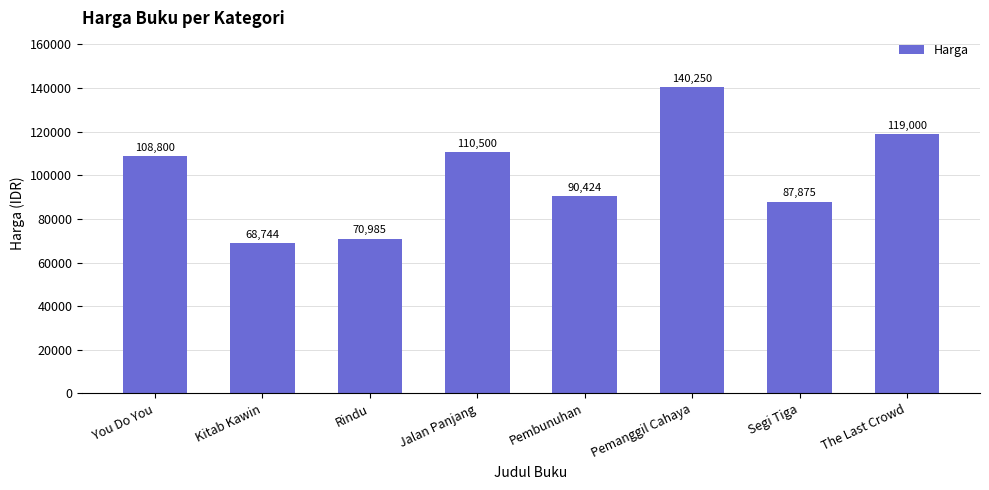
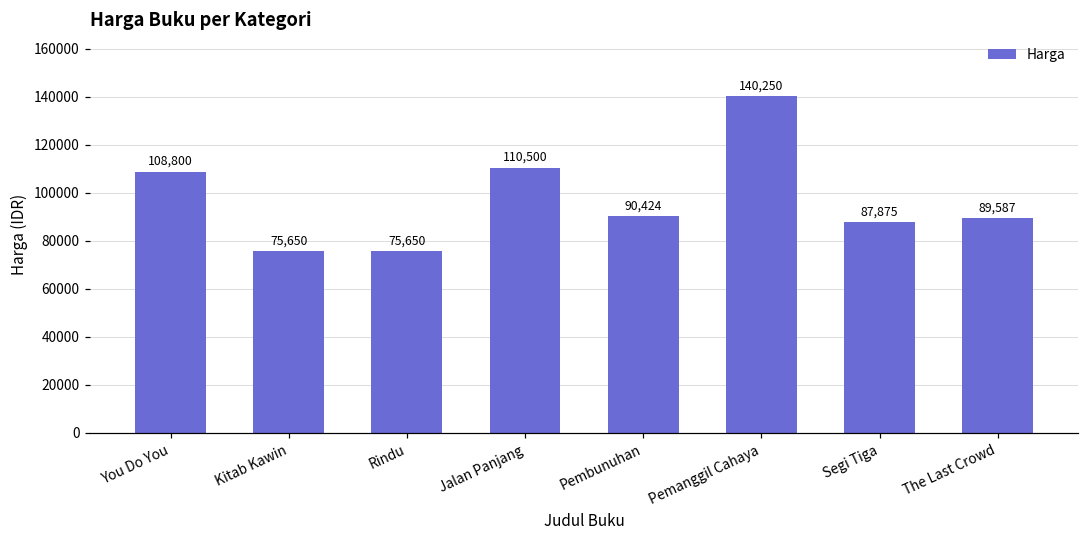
Kitab Kawin: 68,744 -> 75,650
Rindu: 70,985 -> 75,650
The Last Crowd: 119,000 -> 89,587
